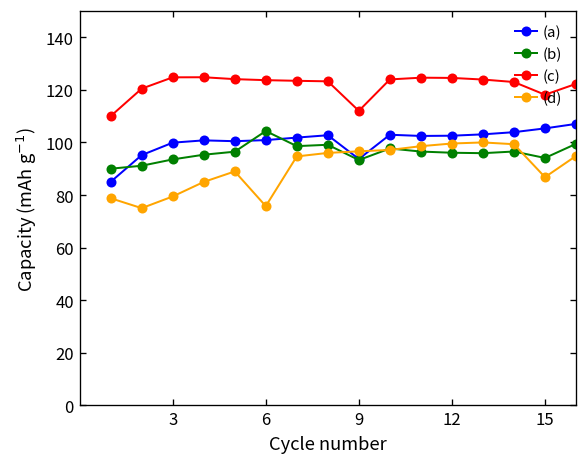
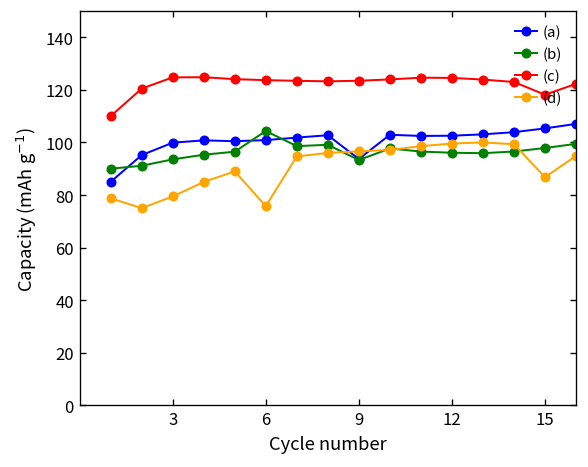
(c), 9: 112 -> 123
(b), 15: 94 -> 98
